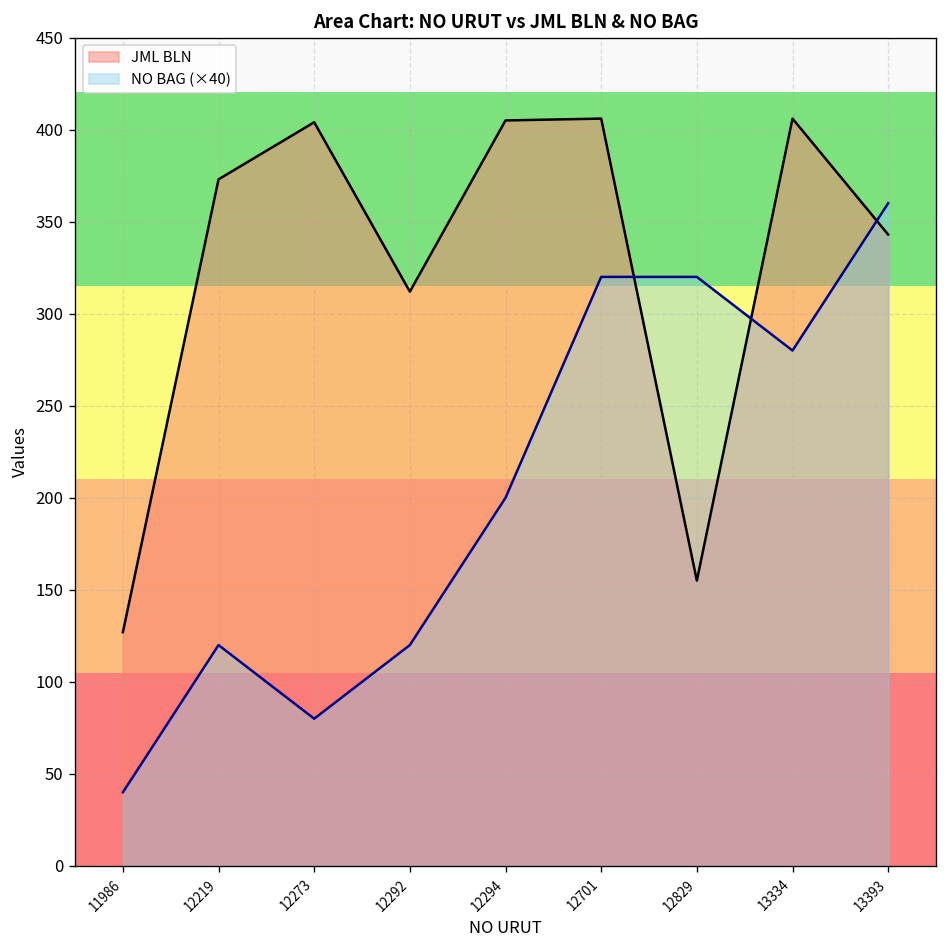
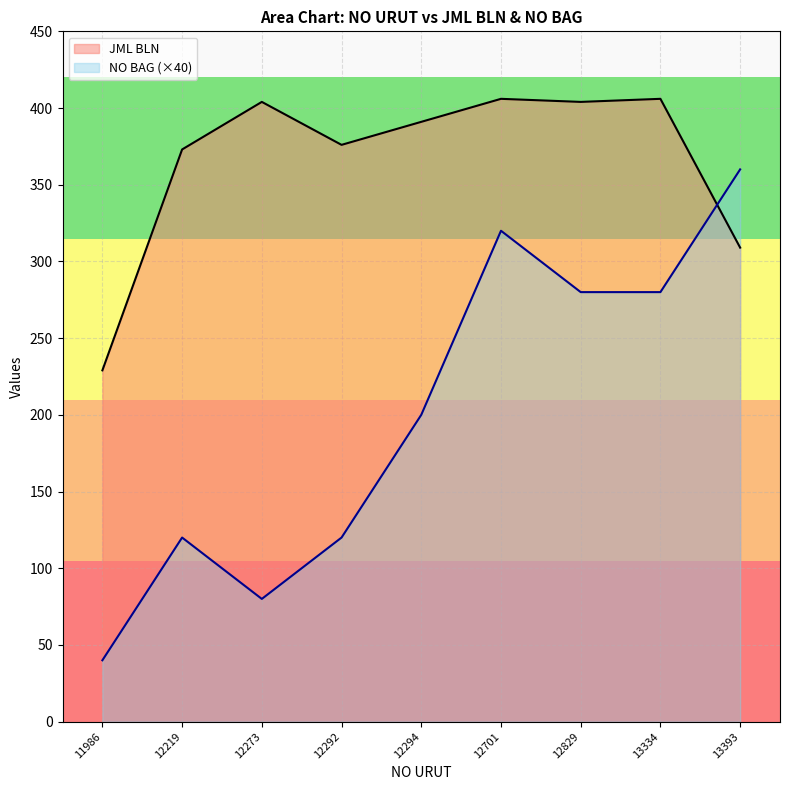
JML BLN, 11986: 127 -> 229
JML BLN, 12292: 312 -> 376
JML BLN, 12294: 405 -> 391
JML BLN, 12829: 155 -> 404
NO BAG (×40), 12829: 320 -> 280
JML BLN, 13393: 343 -> 309
